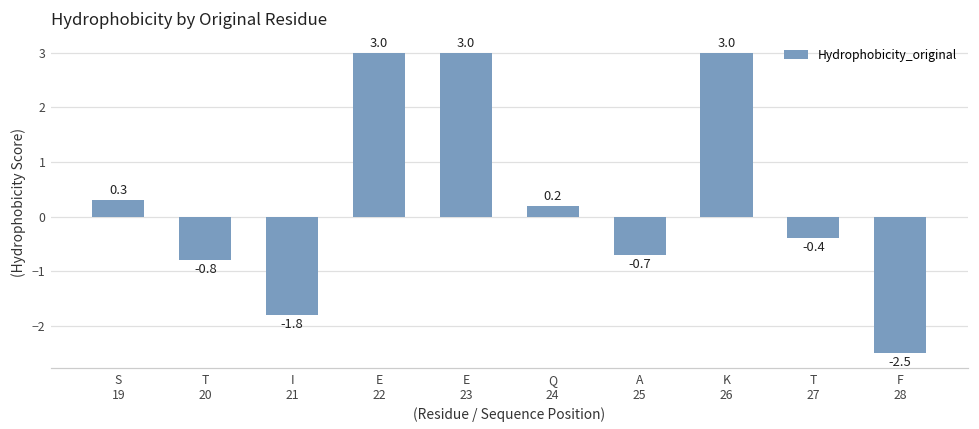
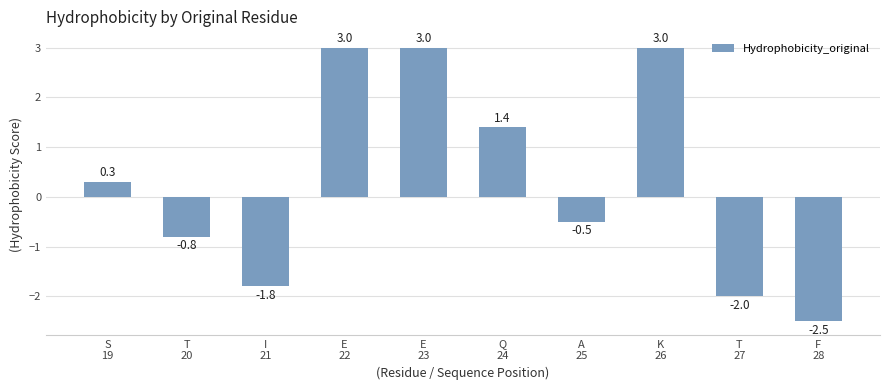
Q 24: 0.2 -> 1.4
A 25: -0.7 -> -0.5
T 27: -0.4 -> -2.0
